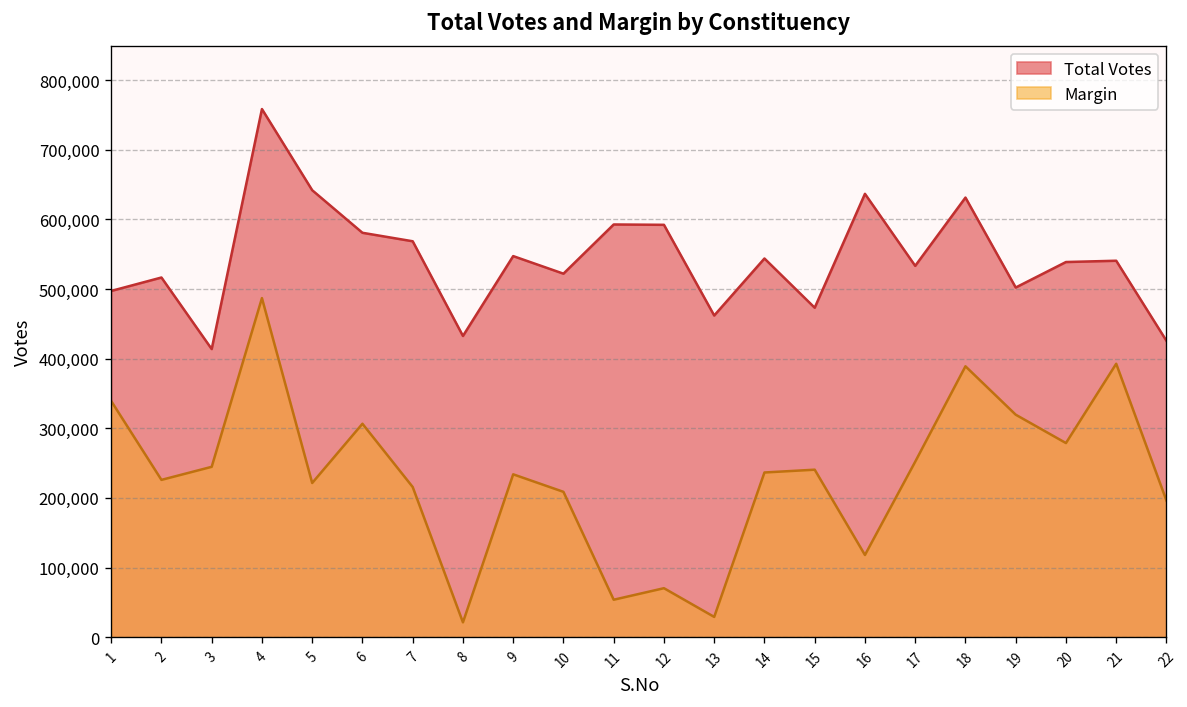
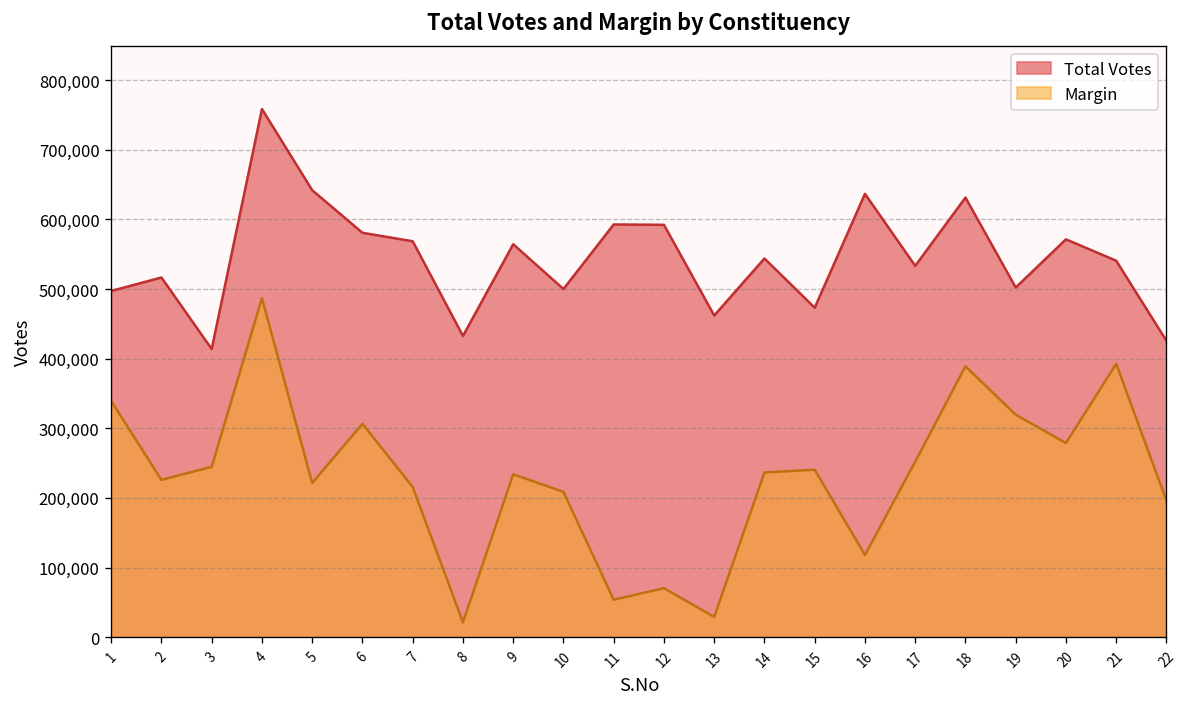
Total Votes, 9: 550,000 -> 560,000
Total Votes, 10: 520,000 -> 500,000
Total Votes, 20: 540,000 -> 570,000
